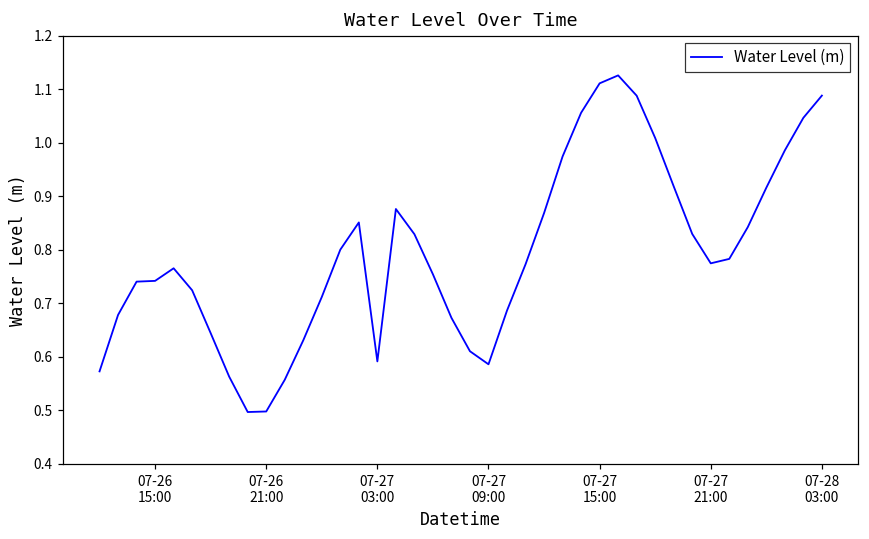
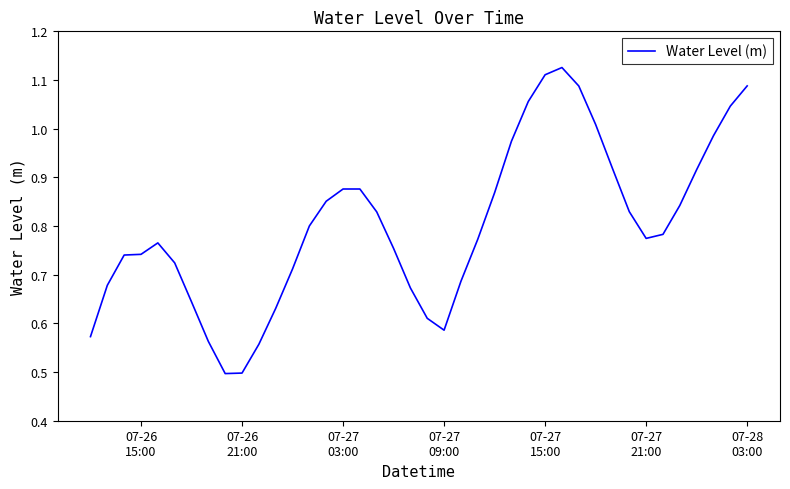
07-27 03:00: 0.59 -> 0.88
